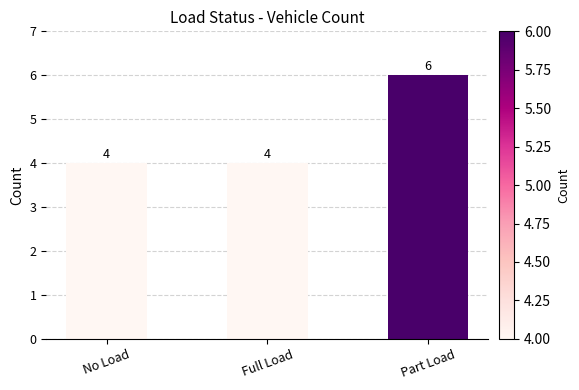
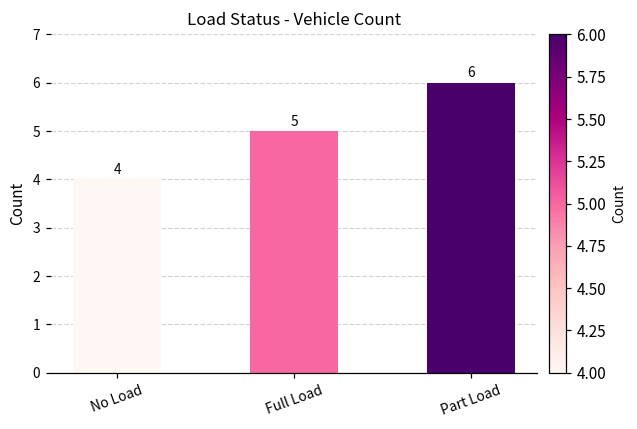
Full Load: 4 -> 5
